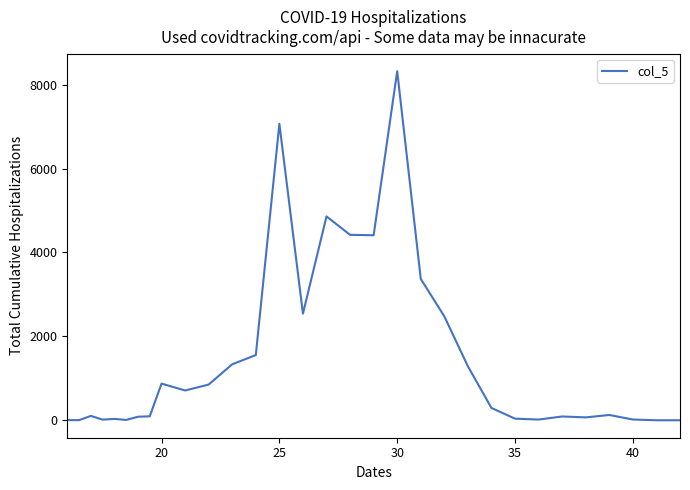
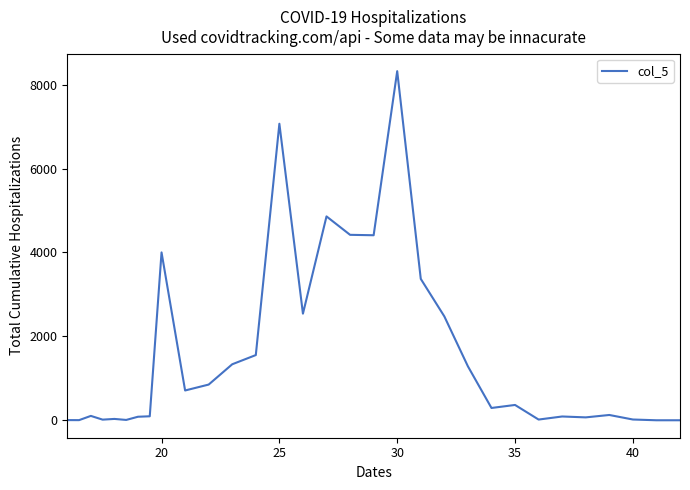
20: 900 -> 4000
35: 0 -> 400
